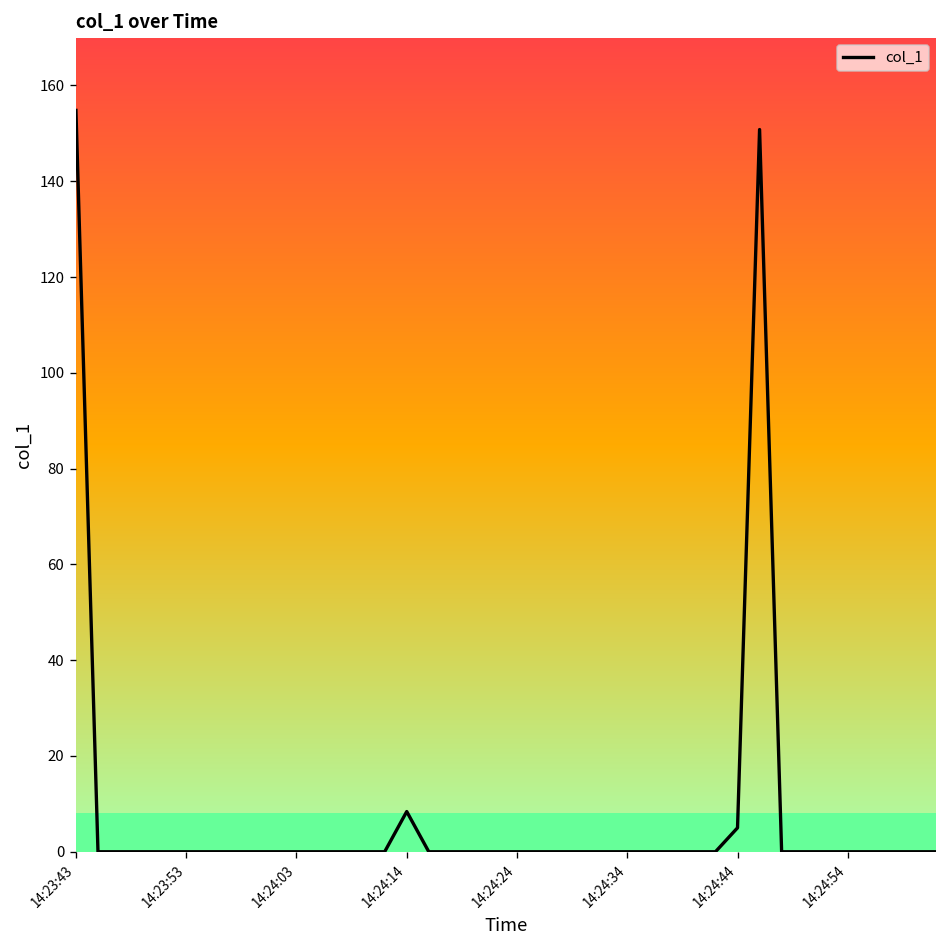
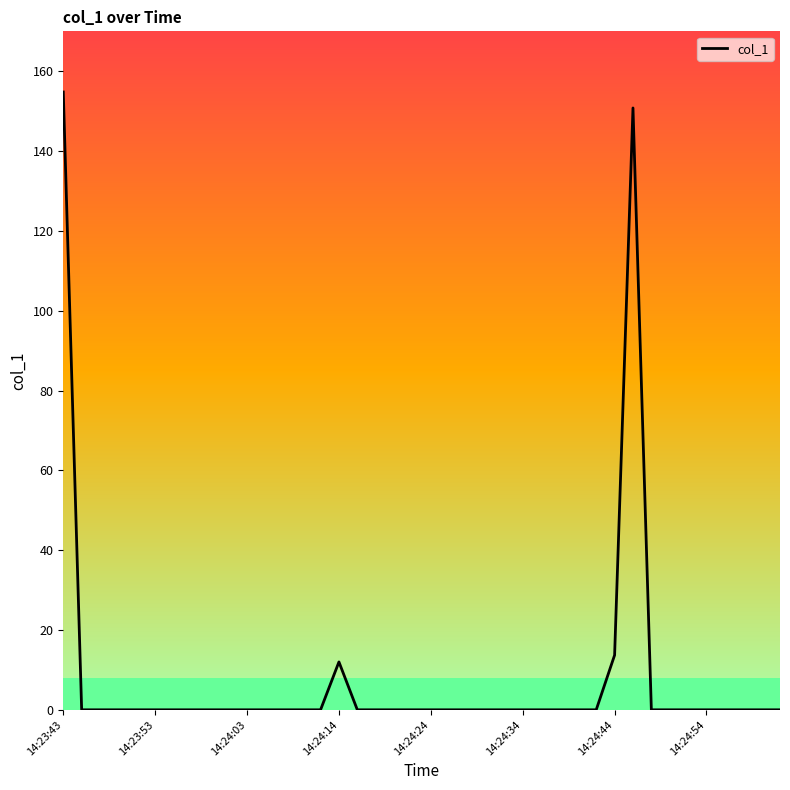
14:24:14: 8 -> 12
14:24:44: 5 -> 14
